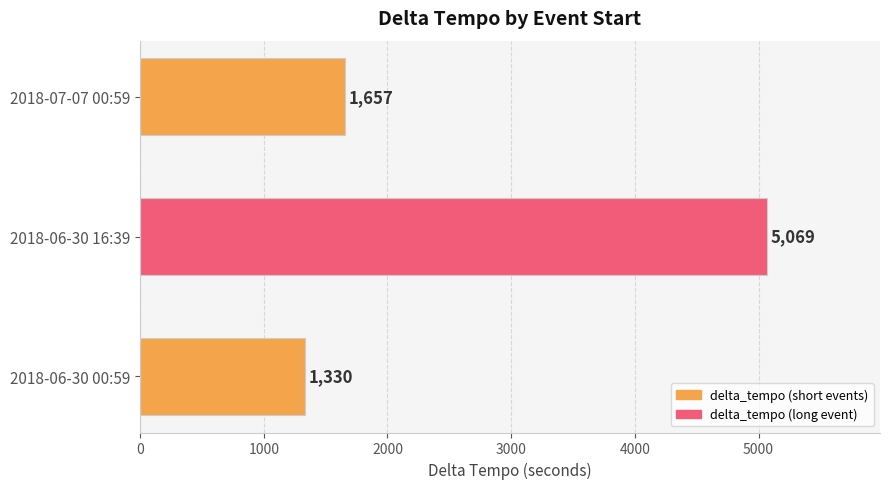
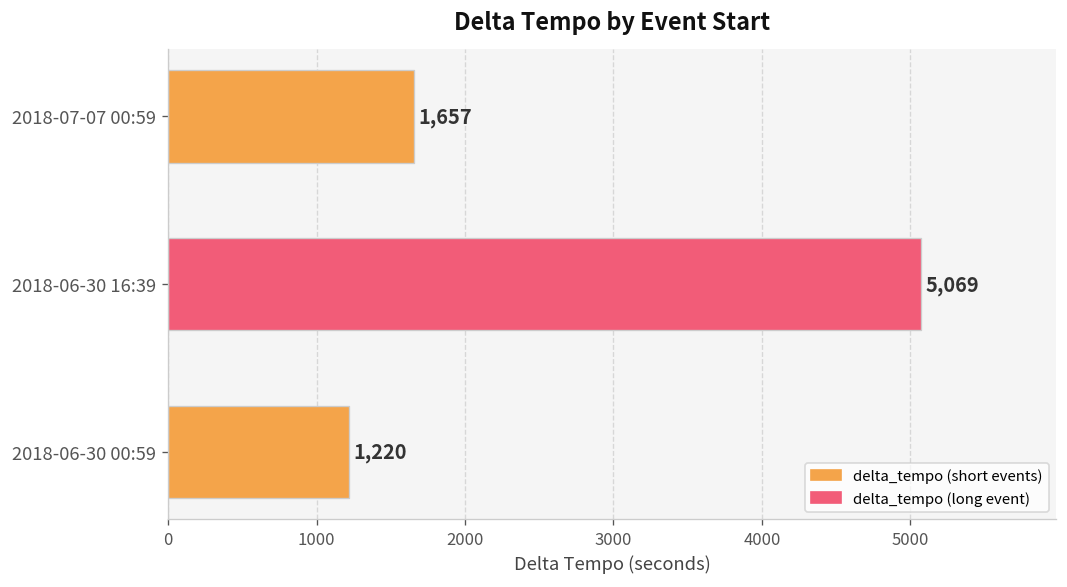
2018-06-30 00:59: 1,330 -> 1,220
